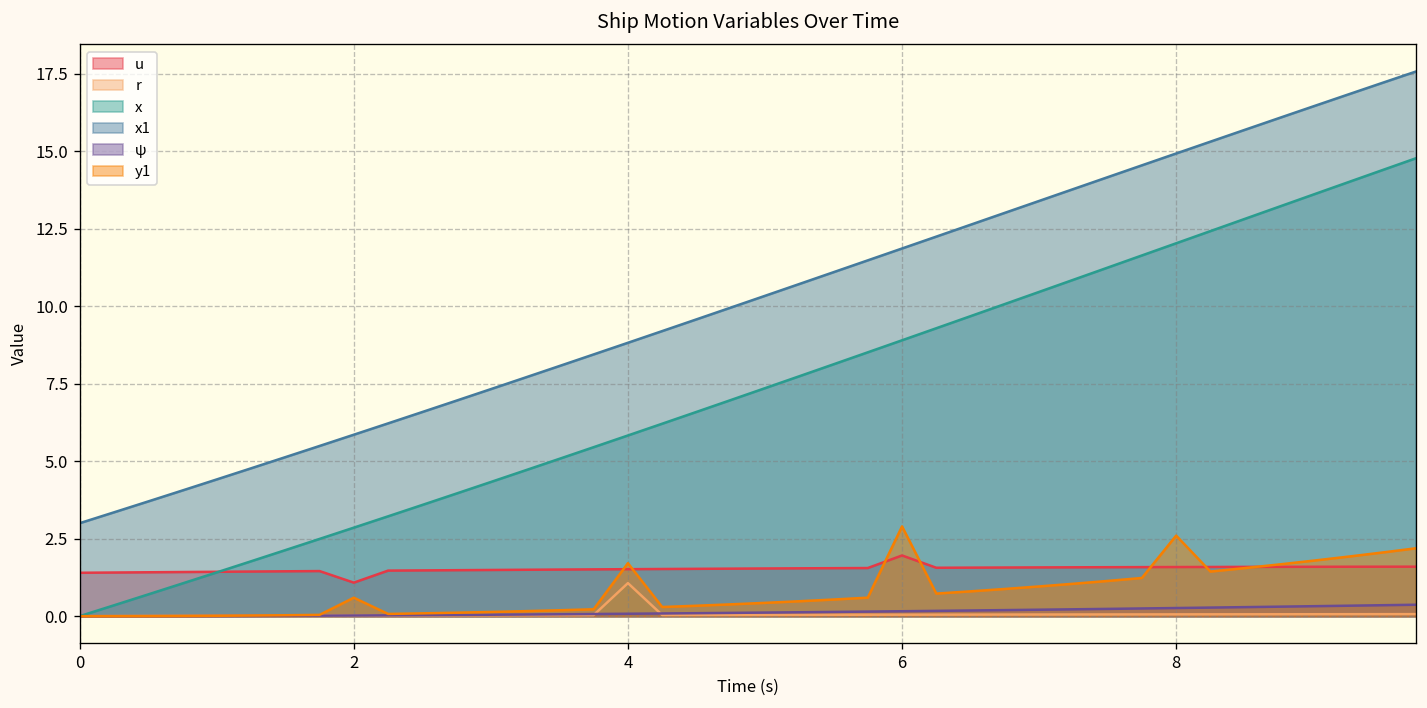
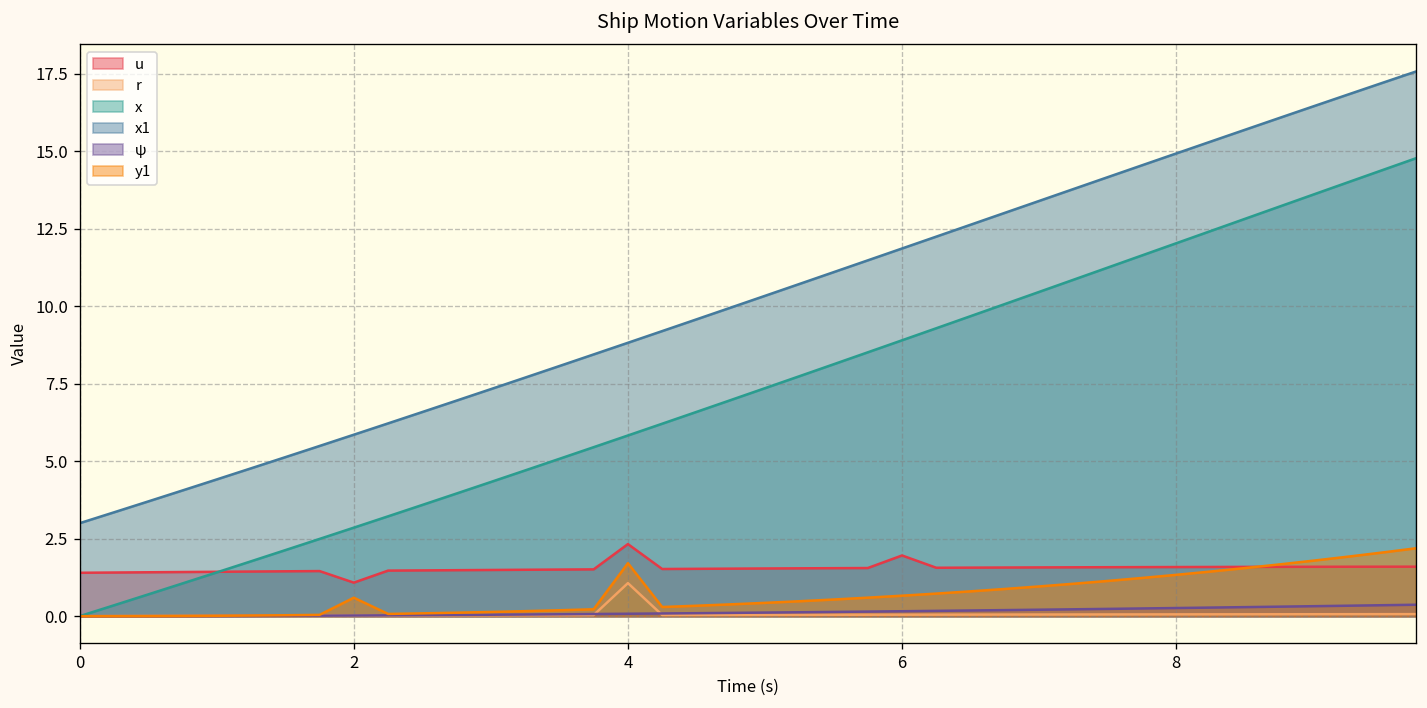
u, 4: 1.5 -> 2.3
y1, 6: 2.9 -> 0.7
y1, 8: 2.6 -> 1.3
